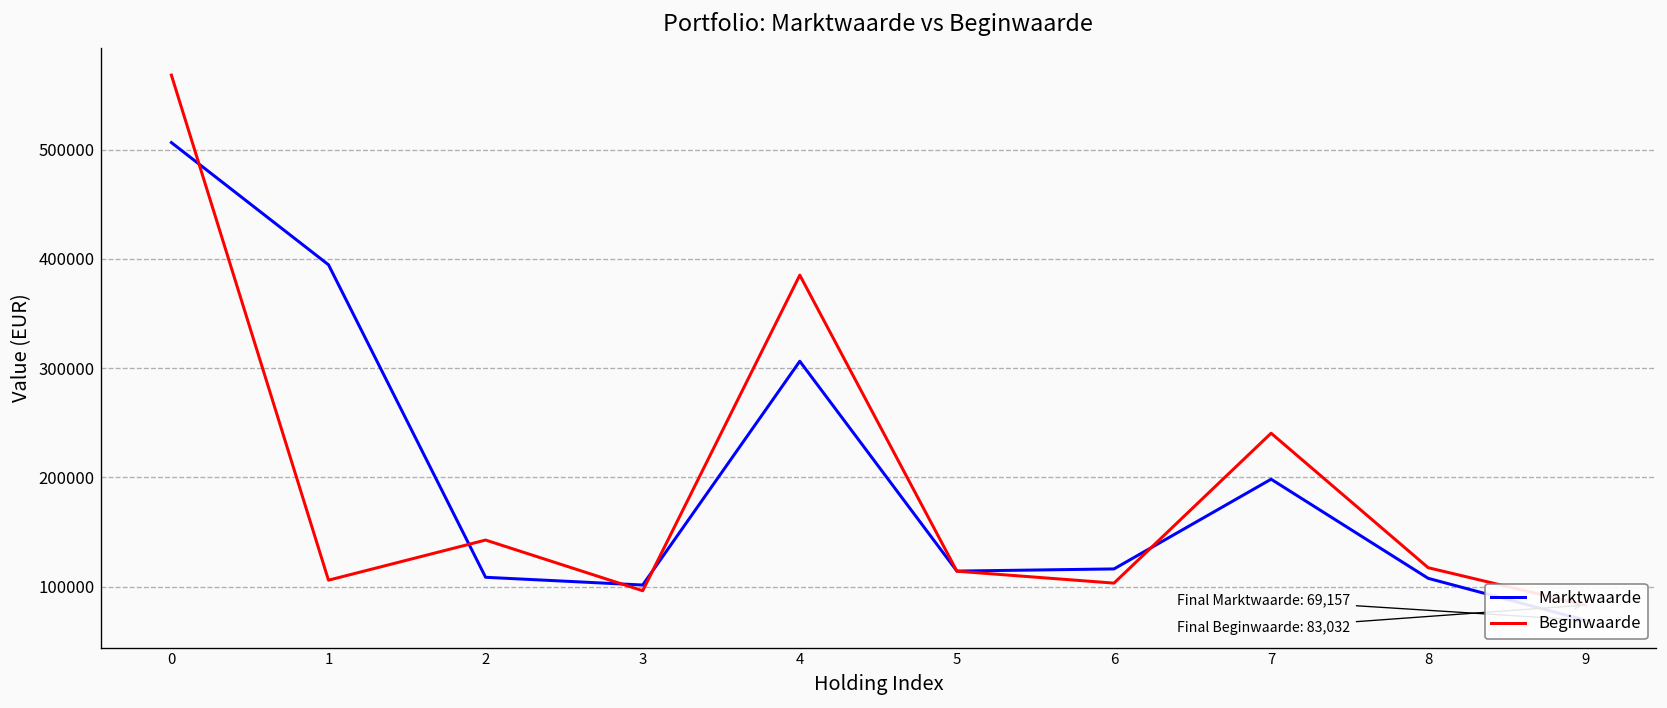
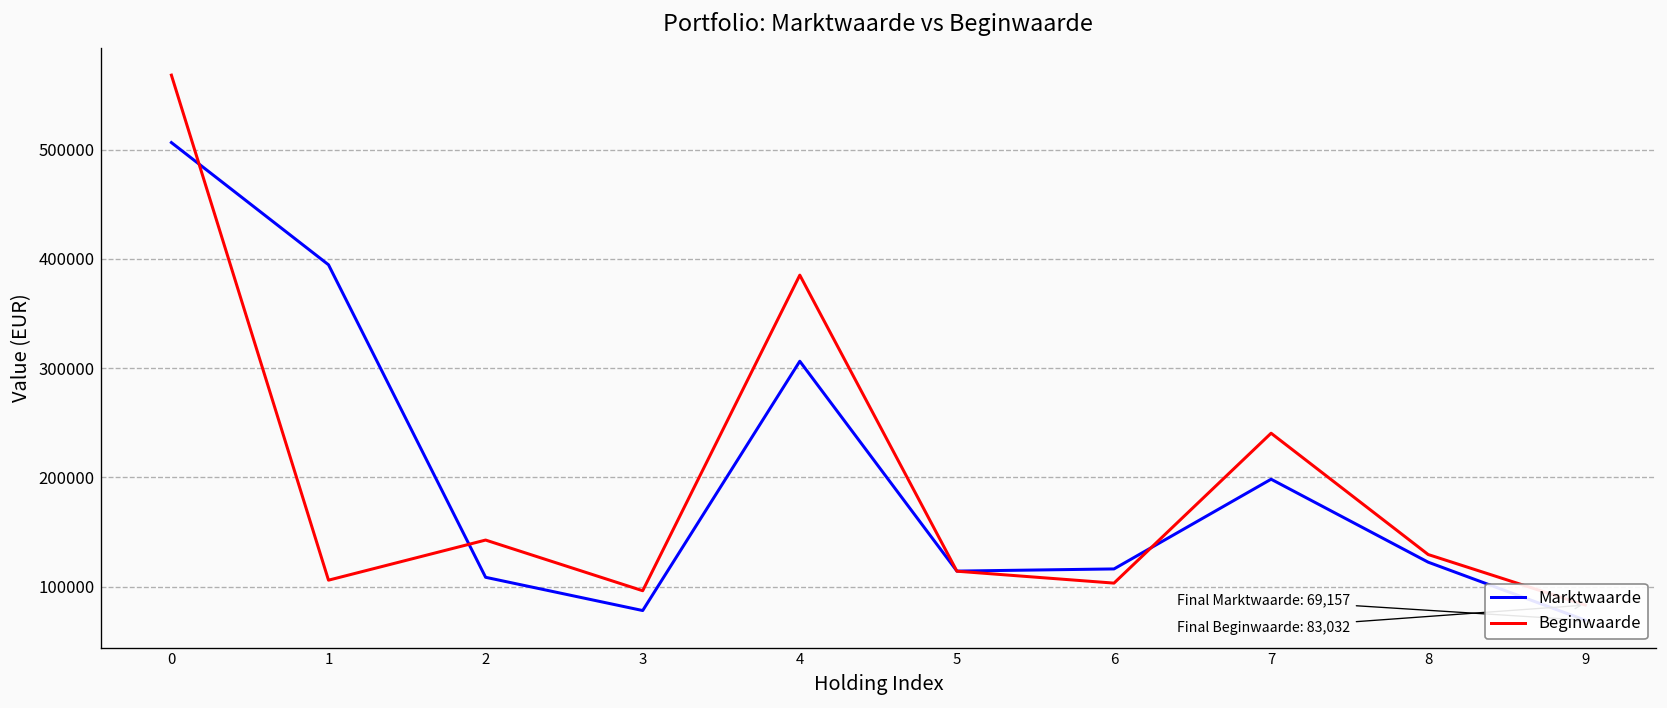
Marktwaarde, 3: 100000 -> 80000
Marktwaarde, 8: 110000 -> 120000
Beginwaarde, 8: 120000 -> 130000
